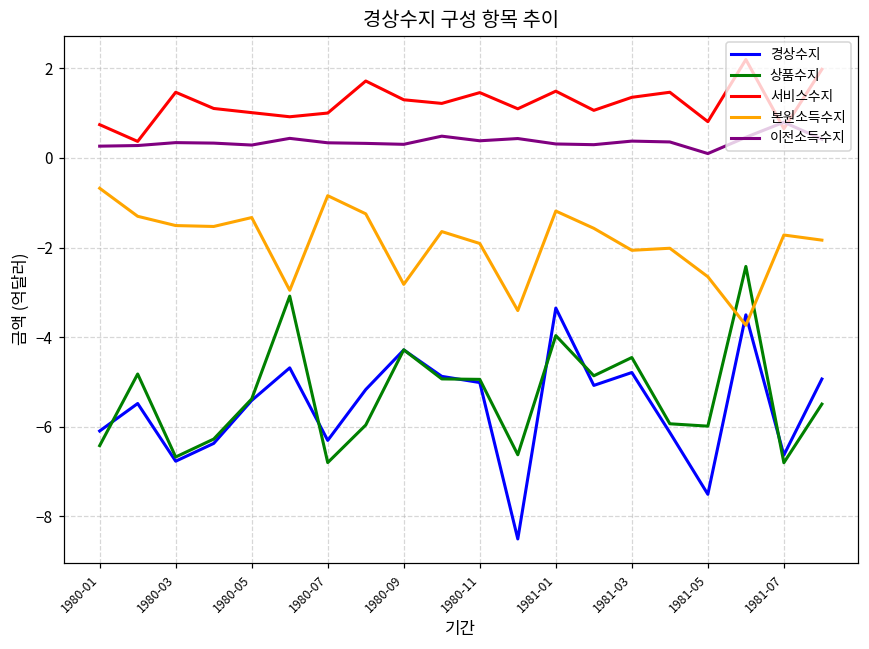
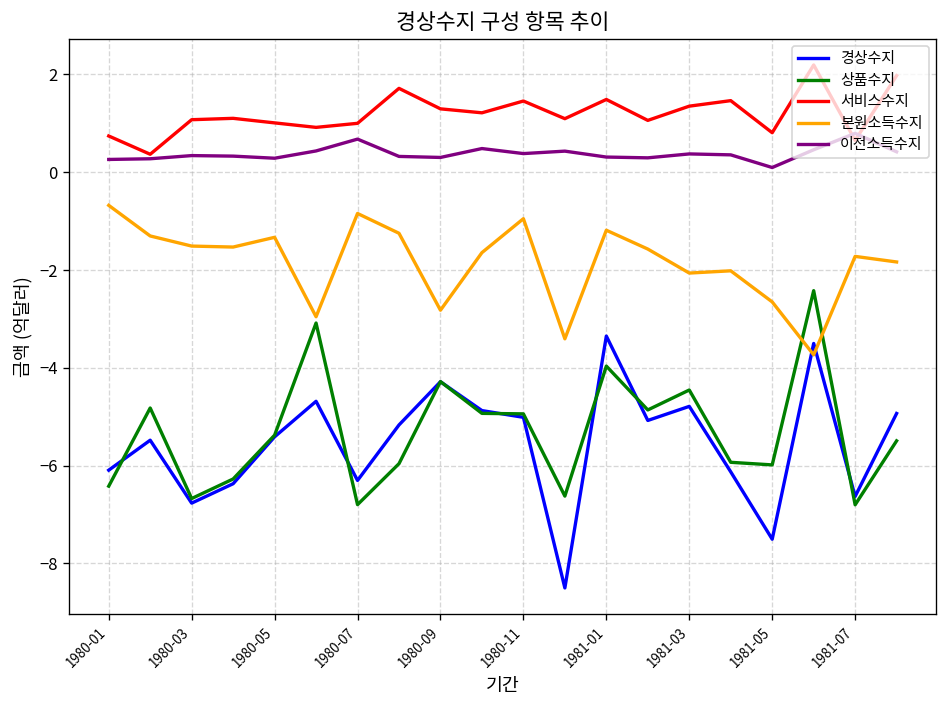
서비스수지, 1980-03: 1.5 -> 1.1
이전소득수지, 1980-07: 0.3 -> 0.7
본원소득수지, 1980-11: -1.9 -> -1.0
